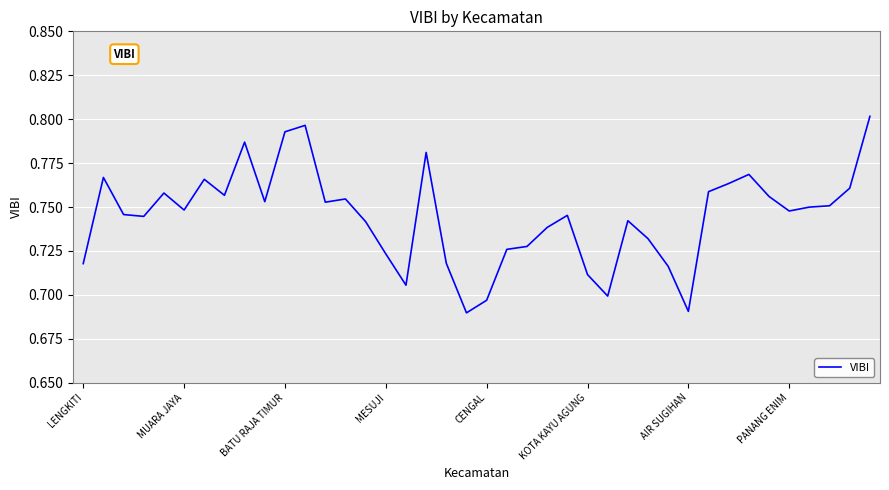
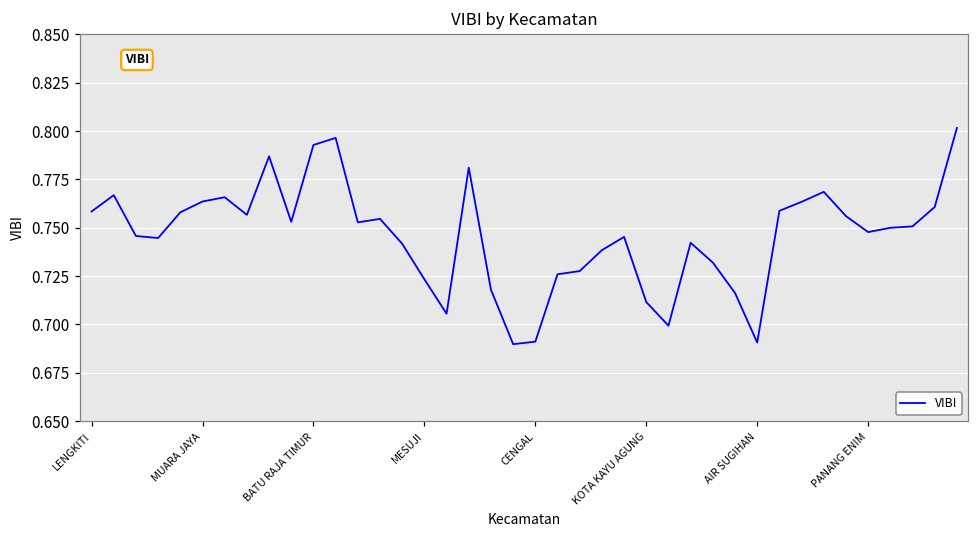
LENGKITI: 0.718 -> 0.758
MUARA JAYA: 0.748 -> 0.764
CENGAL: 0.697 -> 0.691
